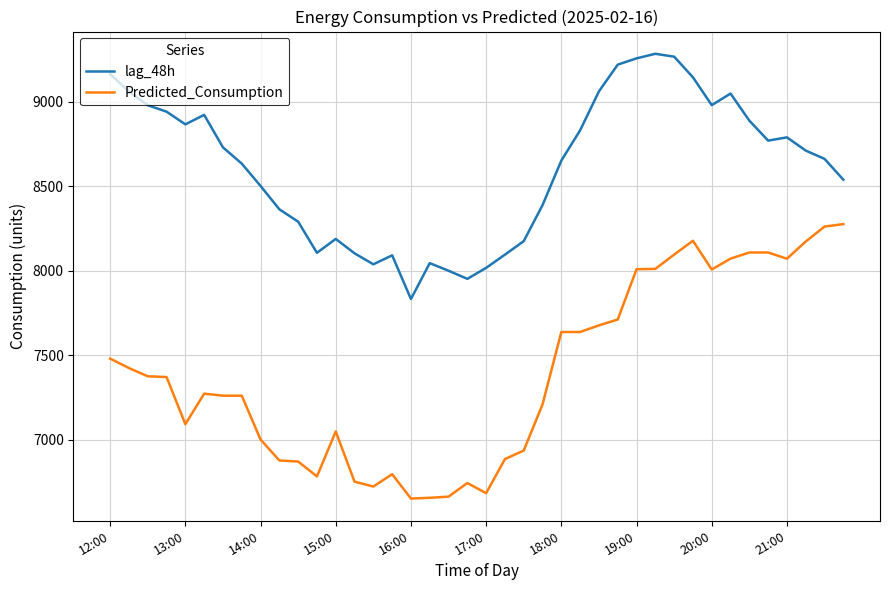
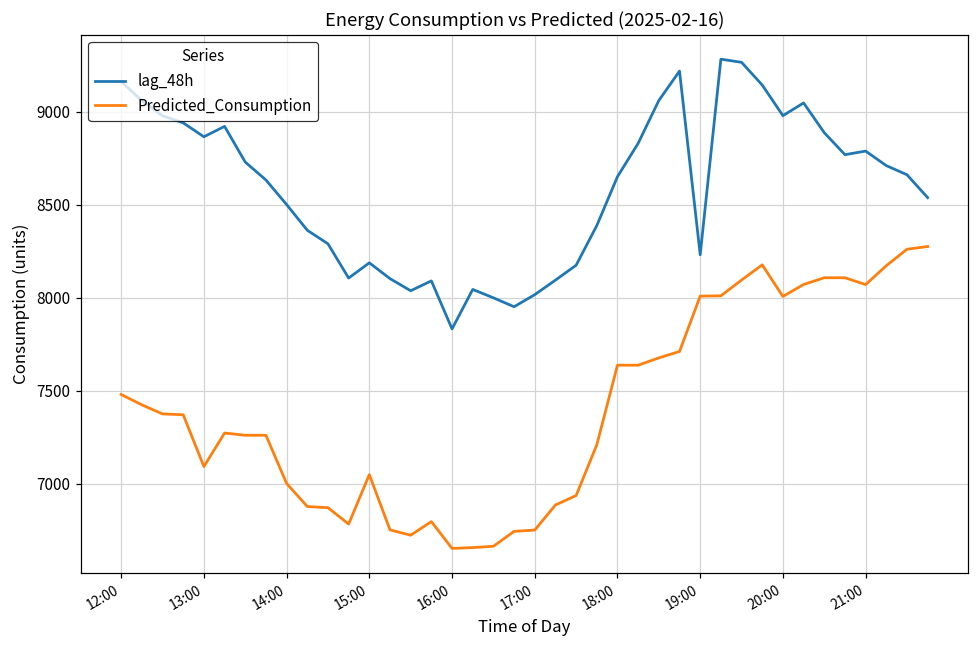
Predicted_Consumption, 17:00: 6690 -> 6750
lag_48h, 19:00: 9260 -> 8230
